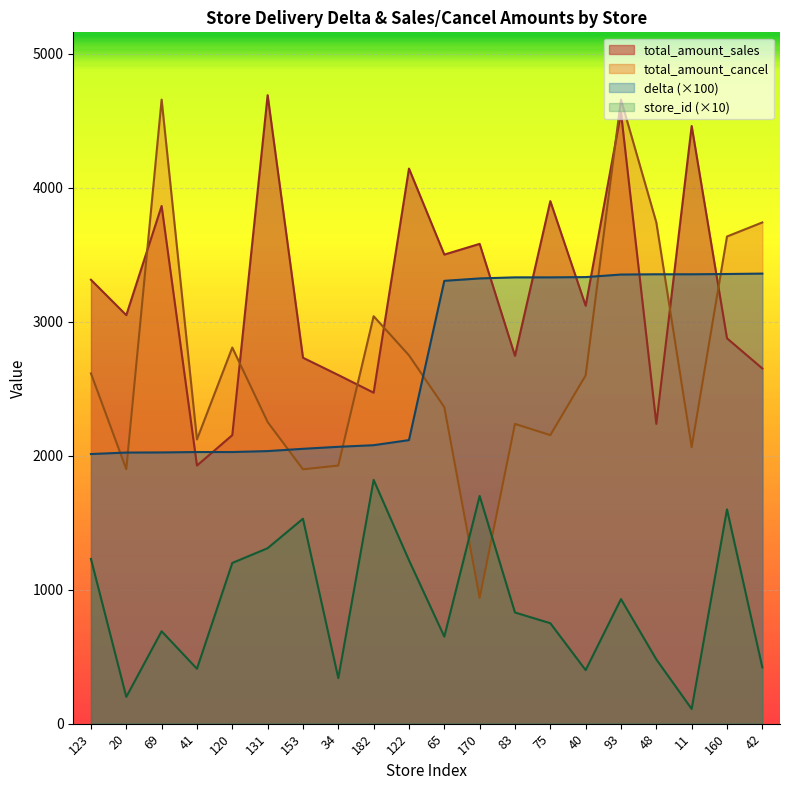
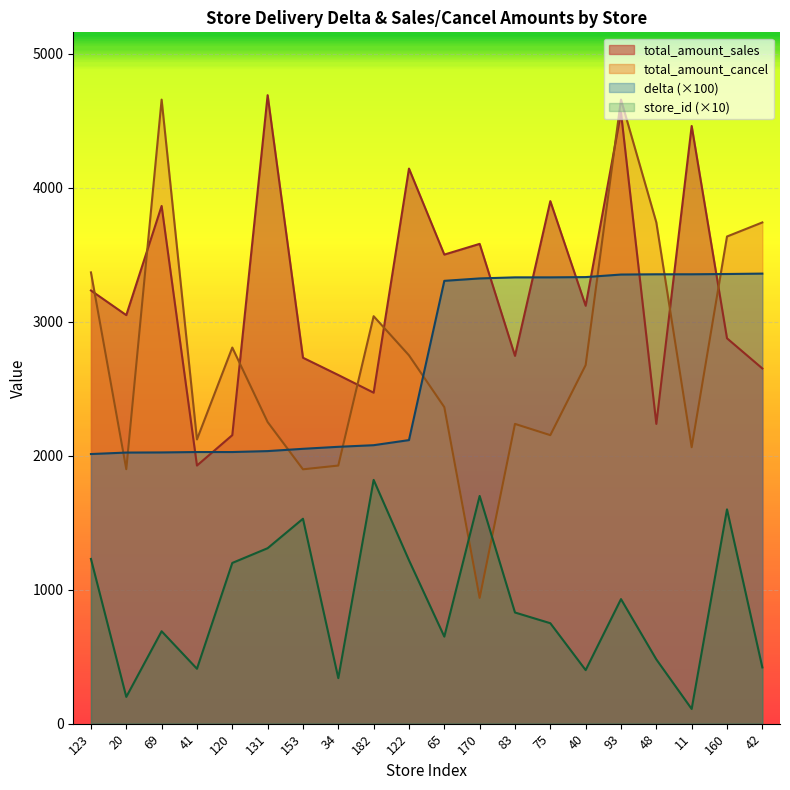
total_amount_sales, 123: 3310 -> 3230
total_amount_cancel, 123: 2620 -> 3370
total_amount_cancel, 40: 2600 -> 2680
